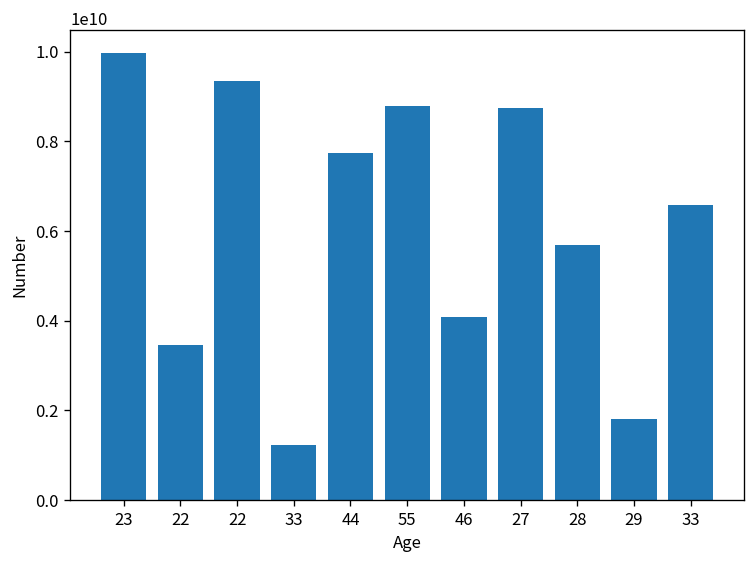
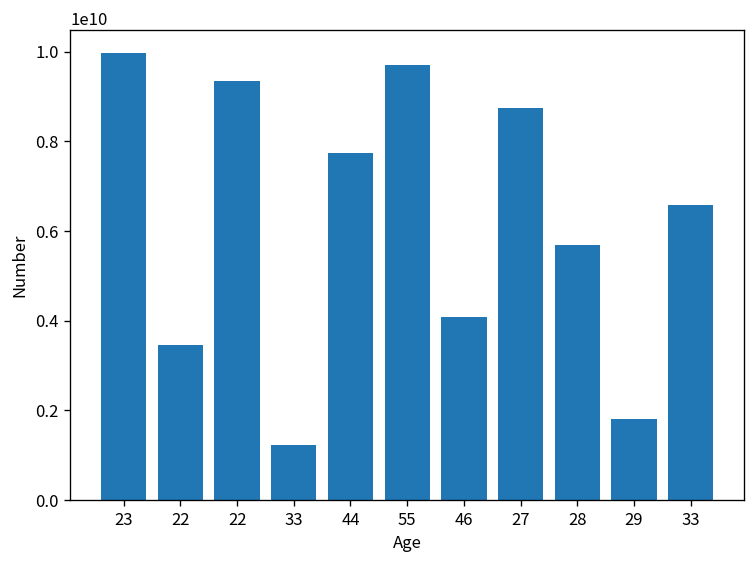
55: 8800000000 -> 9700000000
